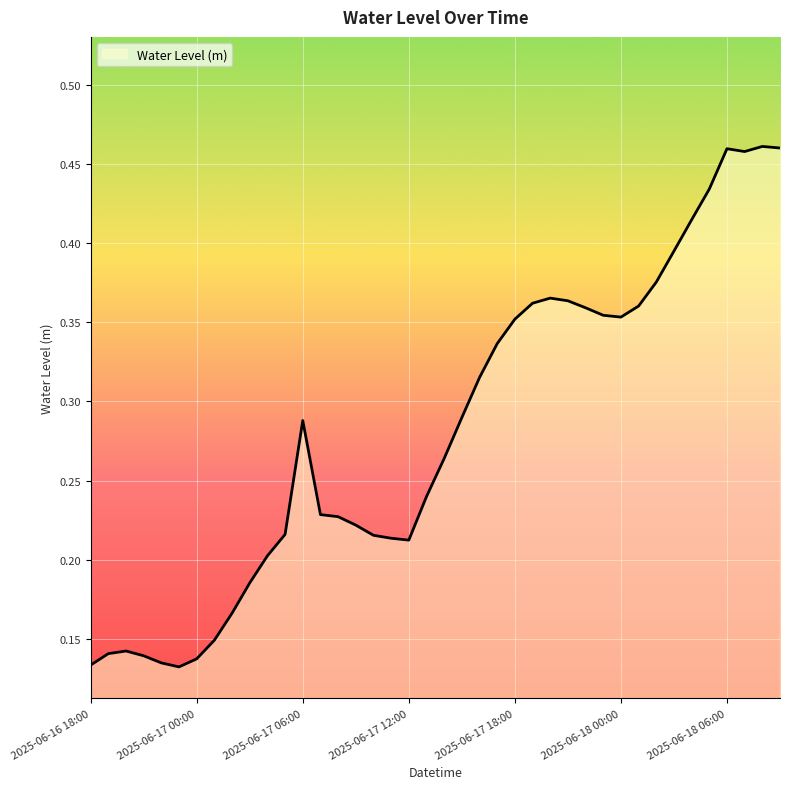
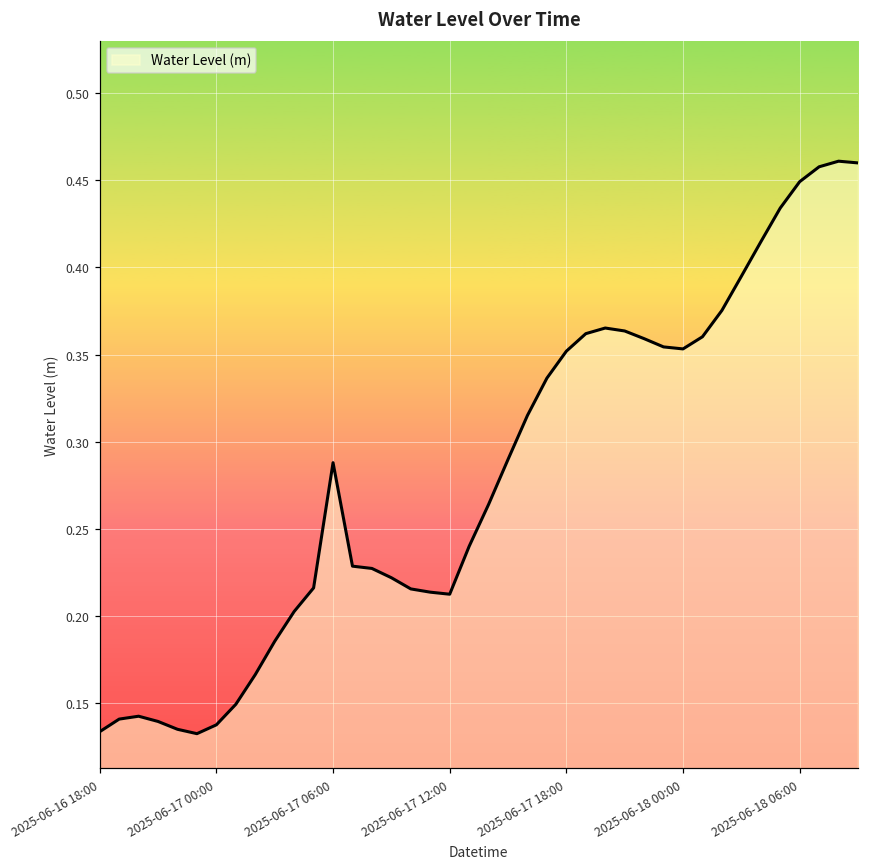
2025-06-18 06:00: 0.460 -> 0.449
